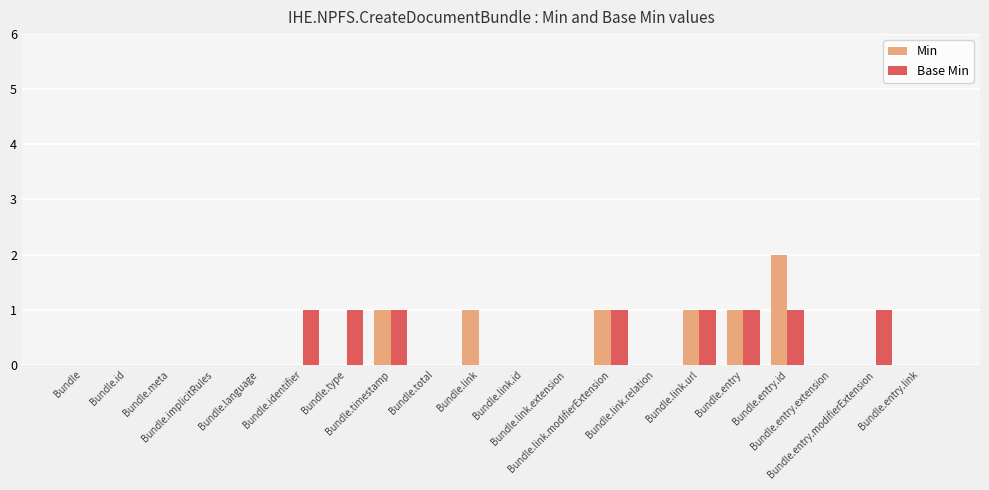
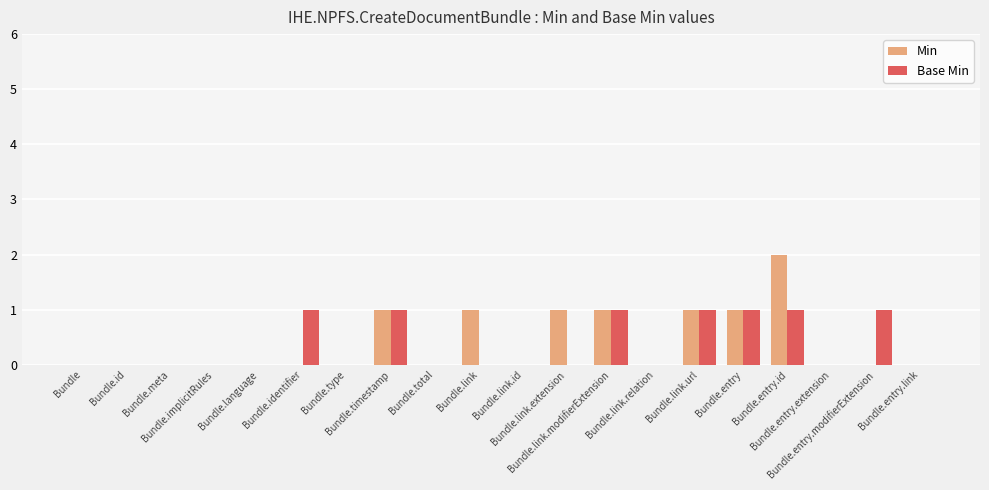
Base Min, Bundle.type: 1 -> 0
Min, Bundle.link.extension: 0 -> 1
